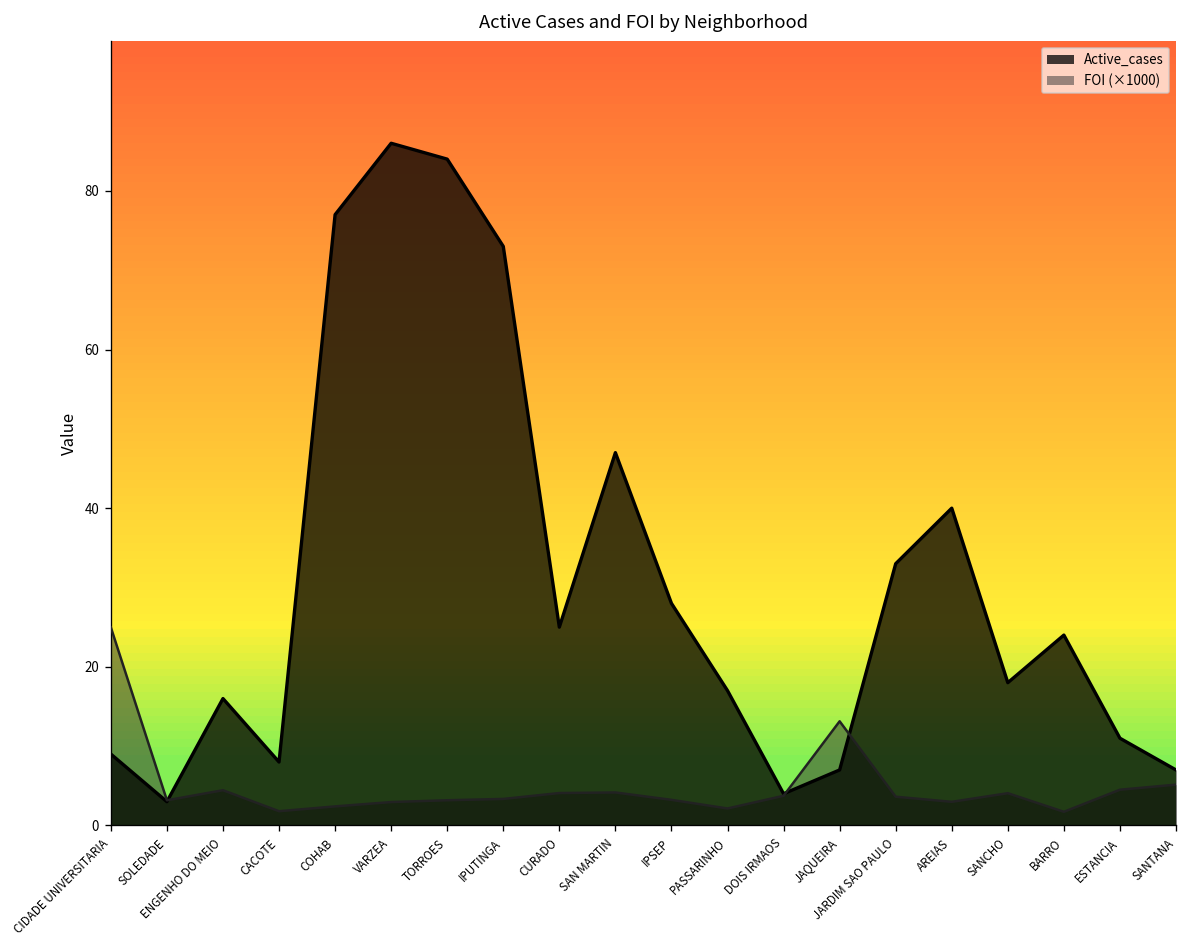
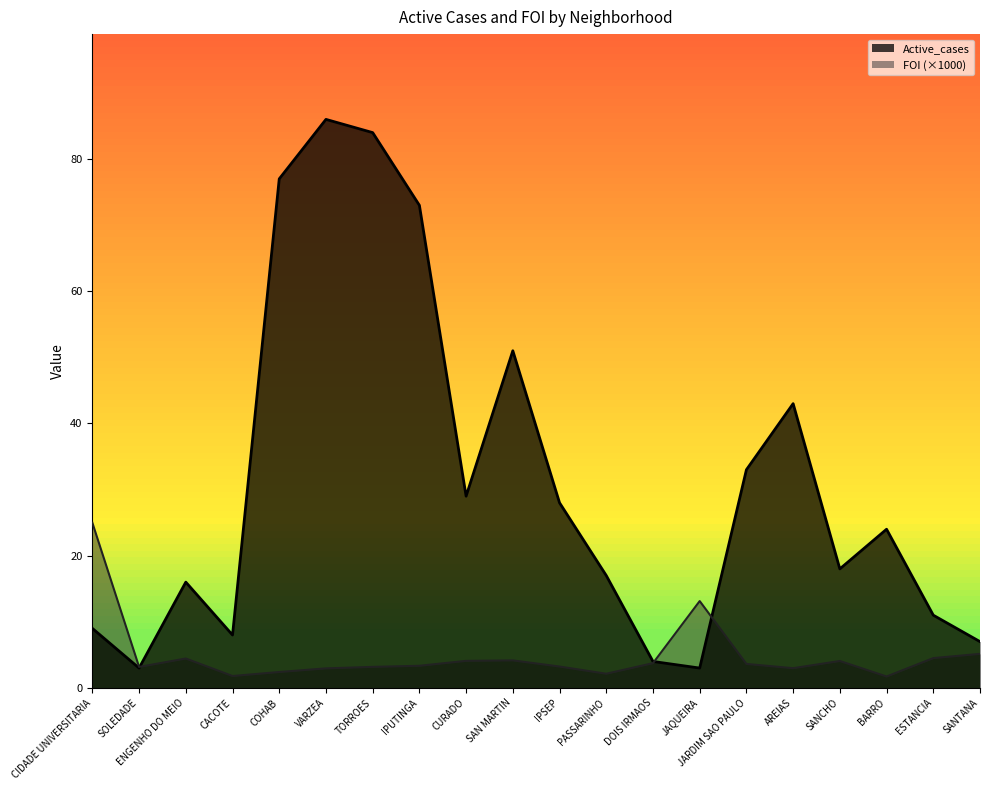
Active_cases, CURADO: 25 -> 29
Active_cases, SAN MARTIN: 47 -> 51
Active_cases, JAQUEIRA: 7 -> 3
Active_cases, AREIAS: 40 -> 43
